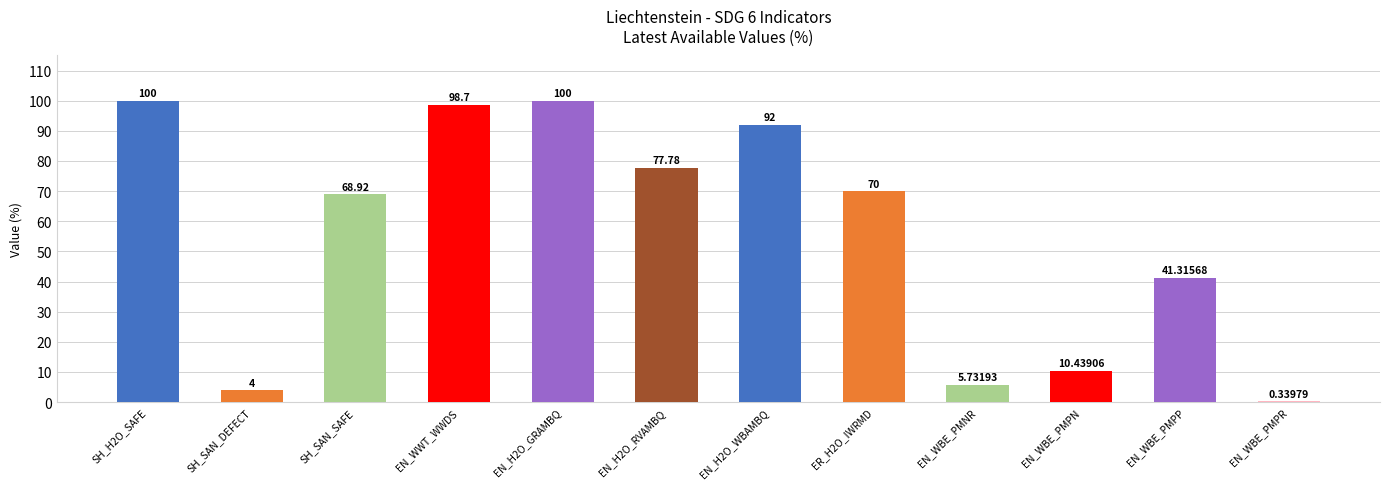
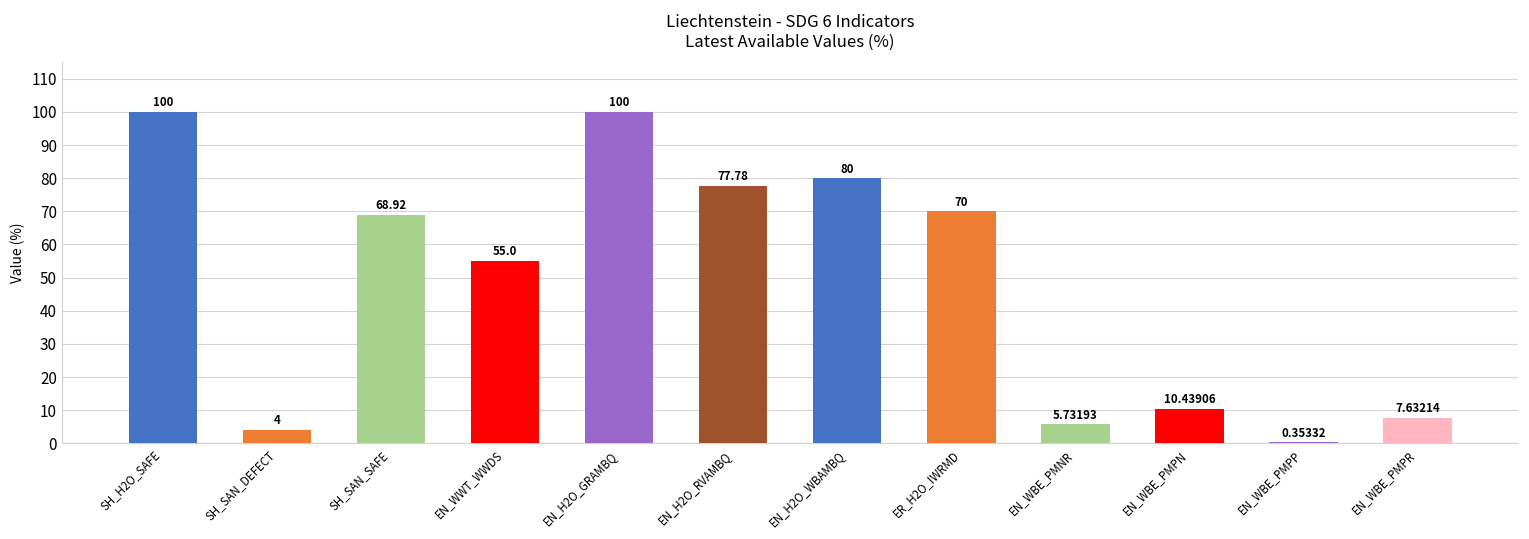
EN_WWT_WWDS: 98.7 -> 55.0
EN_H2O_WBAMBQ: 92 -> 80
EN_WBE_PMPP: 41.31568 -> 0.35332
EN_WBE_PMPR: 0.33979 -> 7.63214
